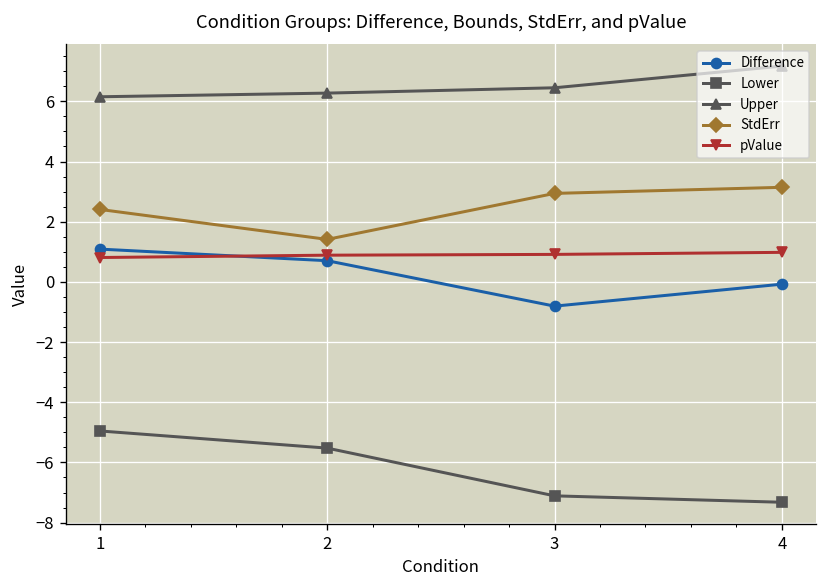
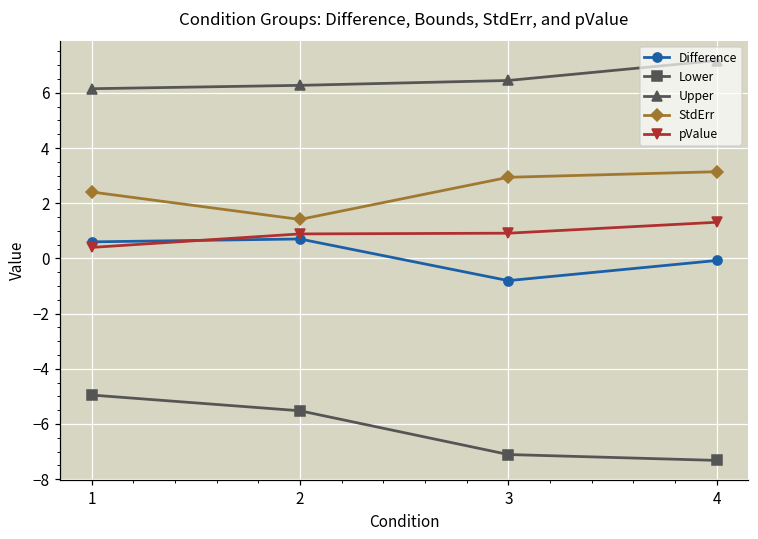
Difference, 1: 1.1 -> 0.6
pValue, 1: 0.8 -> 0.4
pValue, 4: 1.0 -> 1.3
